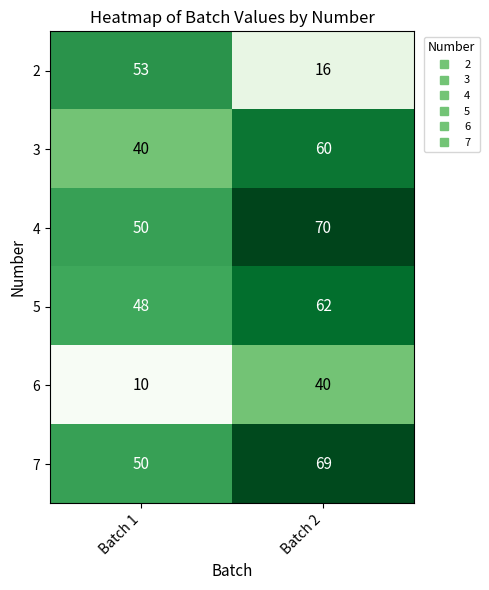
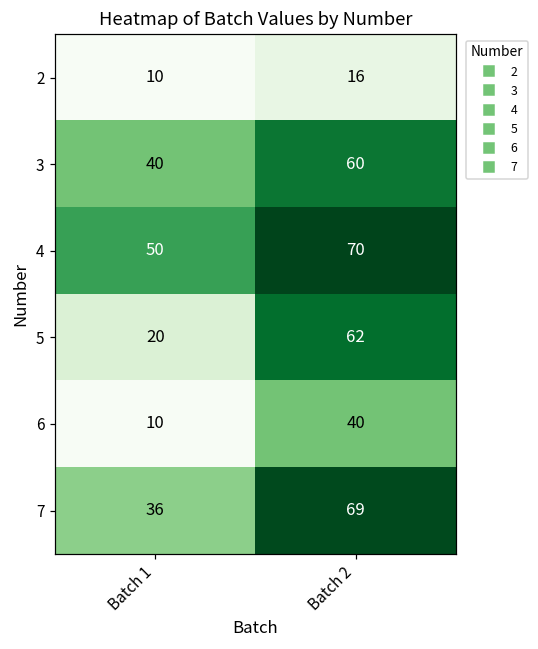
2, Batch 1: 53 -> 10
5, Batch 1: 48 -> 20
7, Batch 1: 50 -> 36
